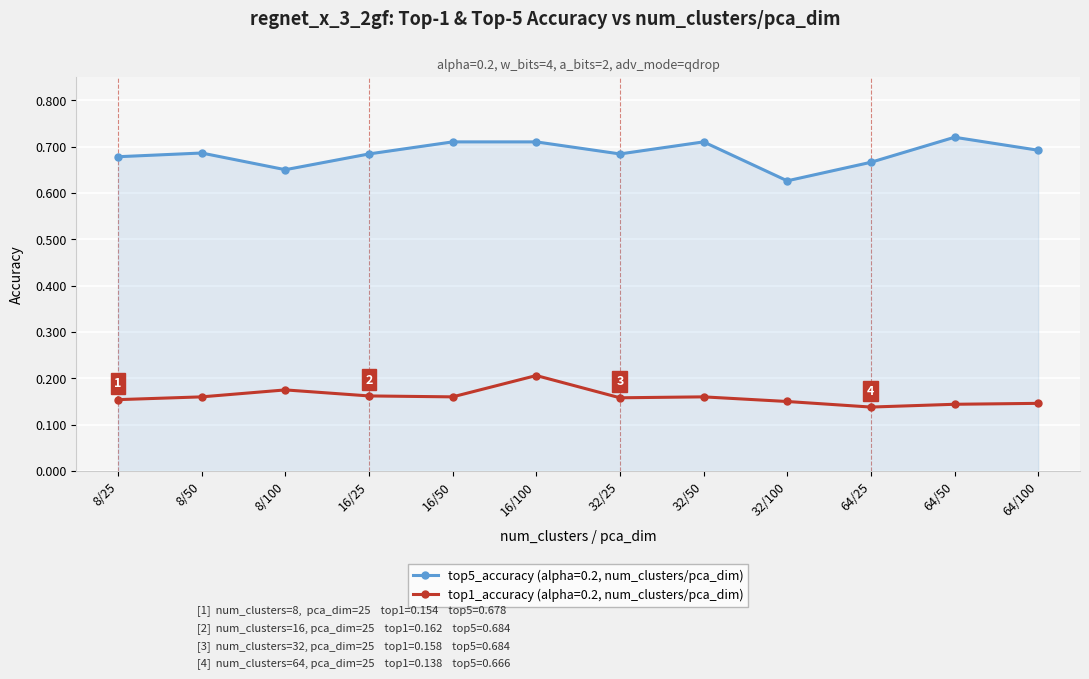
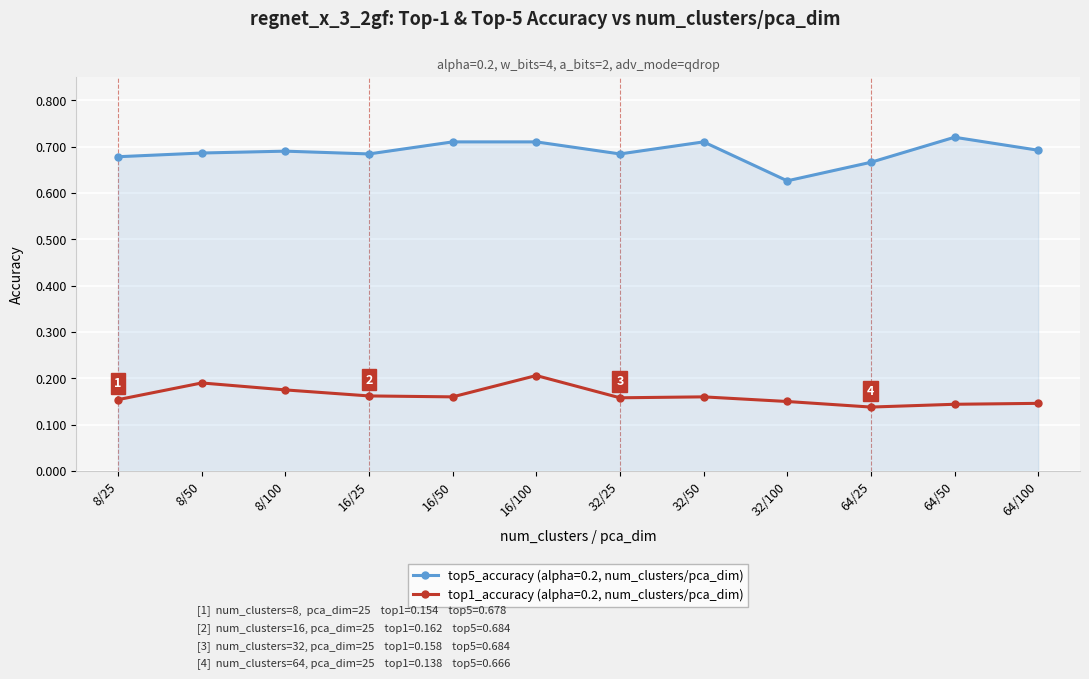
top1_accuracy (alpha=0.2, num_clusters/pca_dim), 8/50: 0.16 -> 0.19
top5_accuracy (alpha=0.2, num_clusters/pca_dim), 8/100: 0.65 -> 0.69
